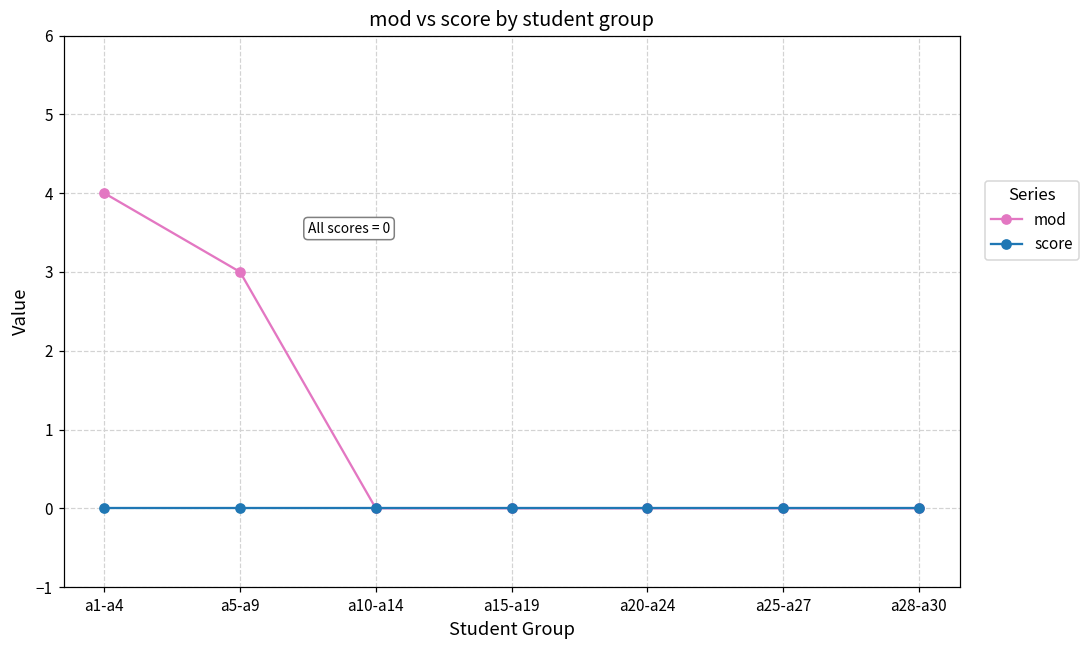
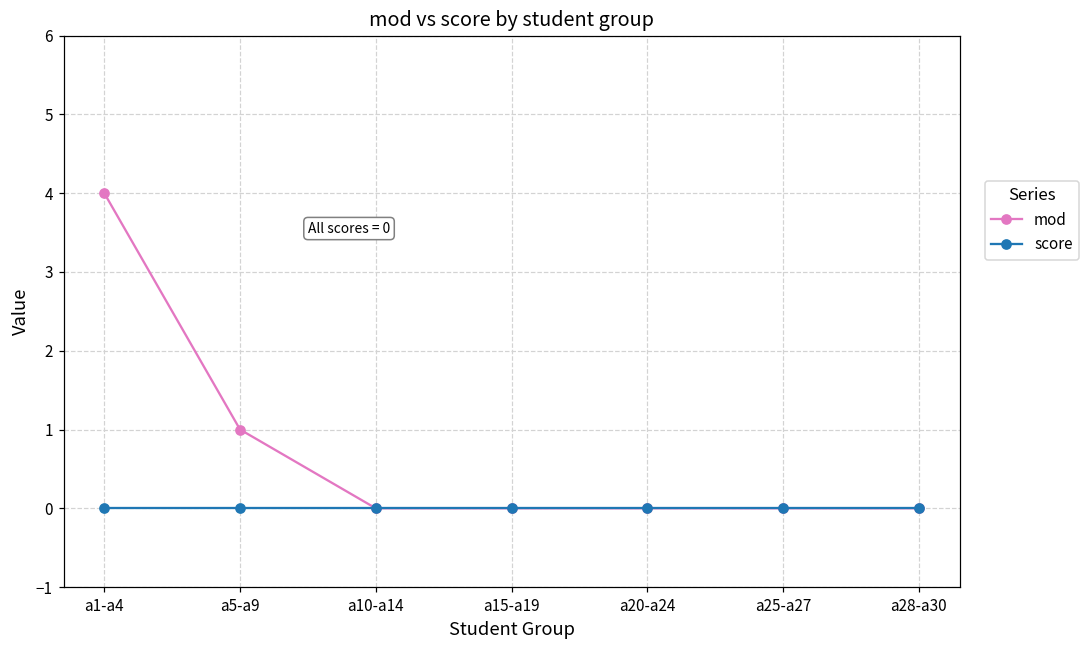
mod, a5-a9: 3 -> 1
